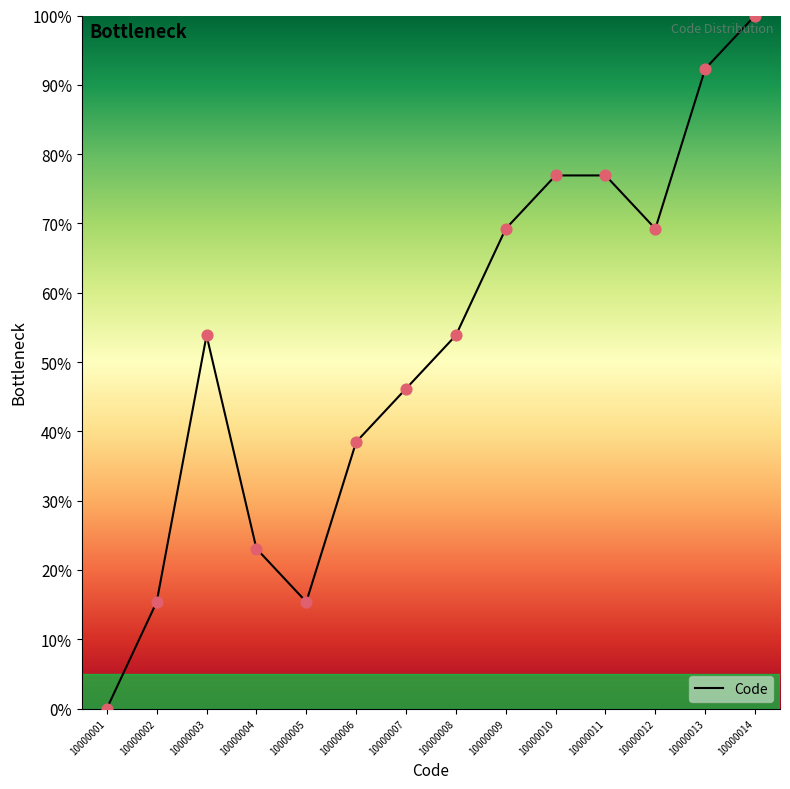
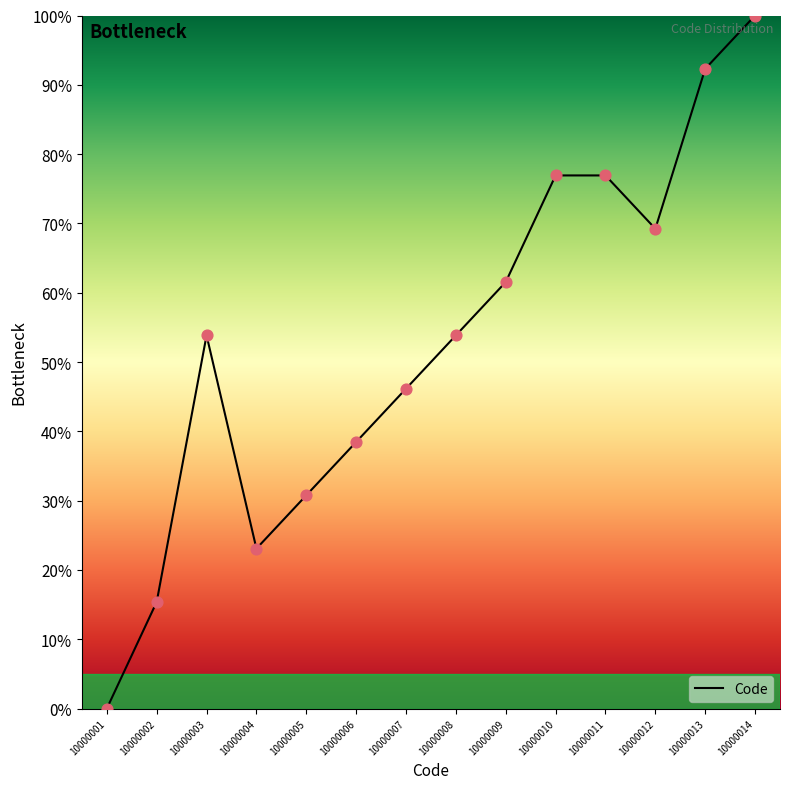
10000005: 15% -> 31%
10000009: 69% -> 62%
